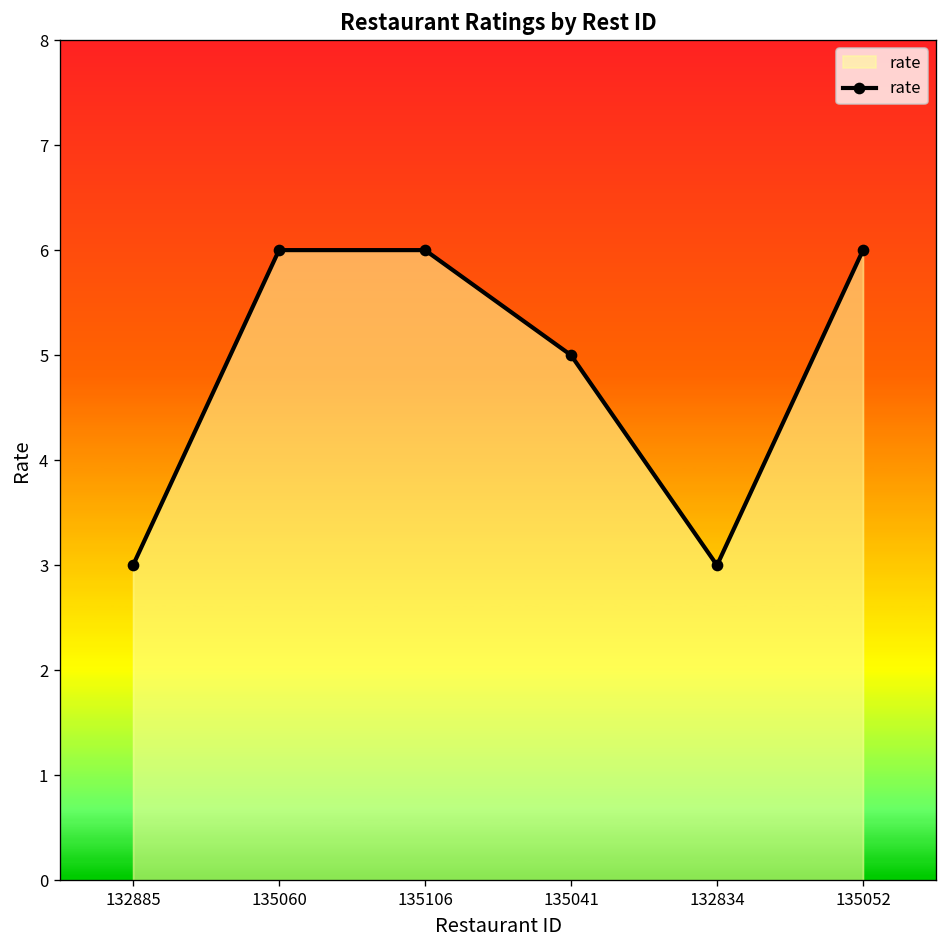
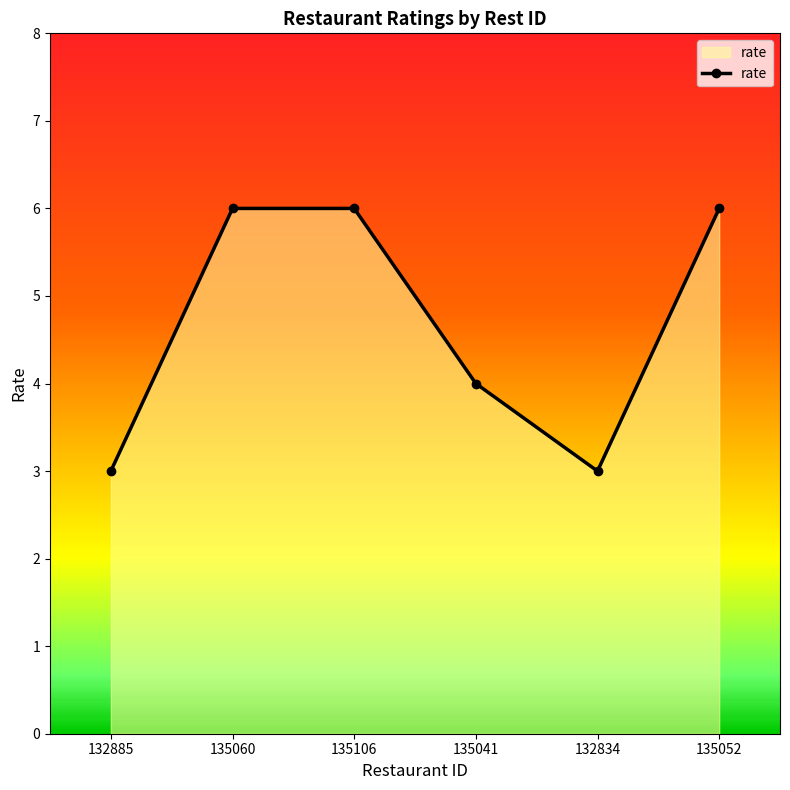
135041: 5 -> 4
